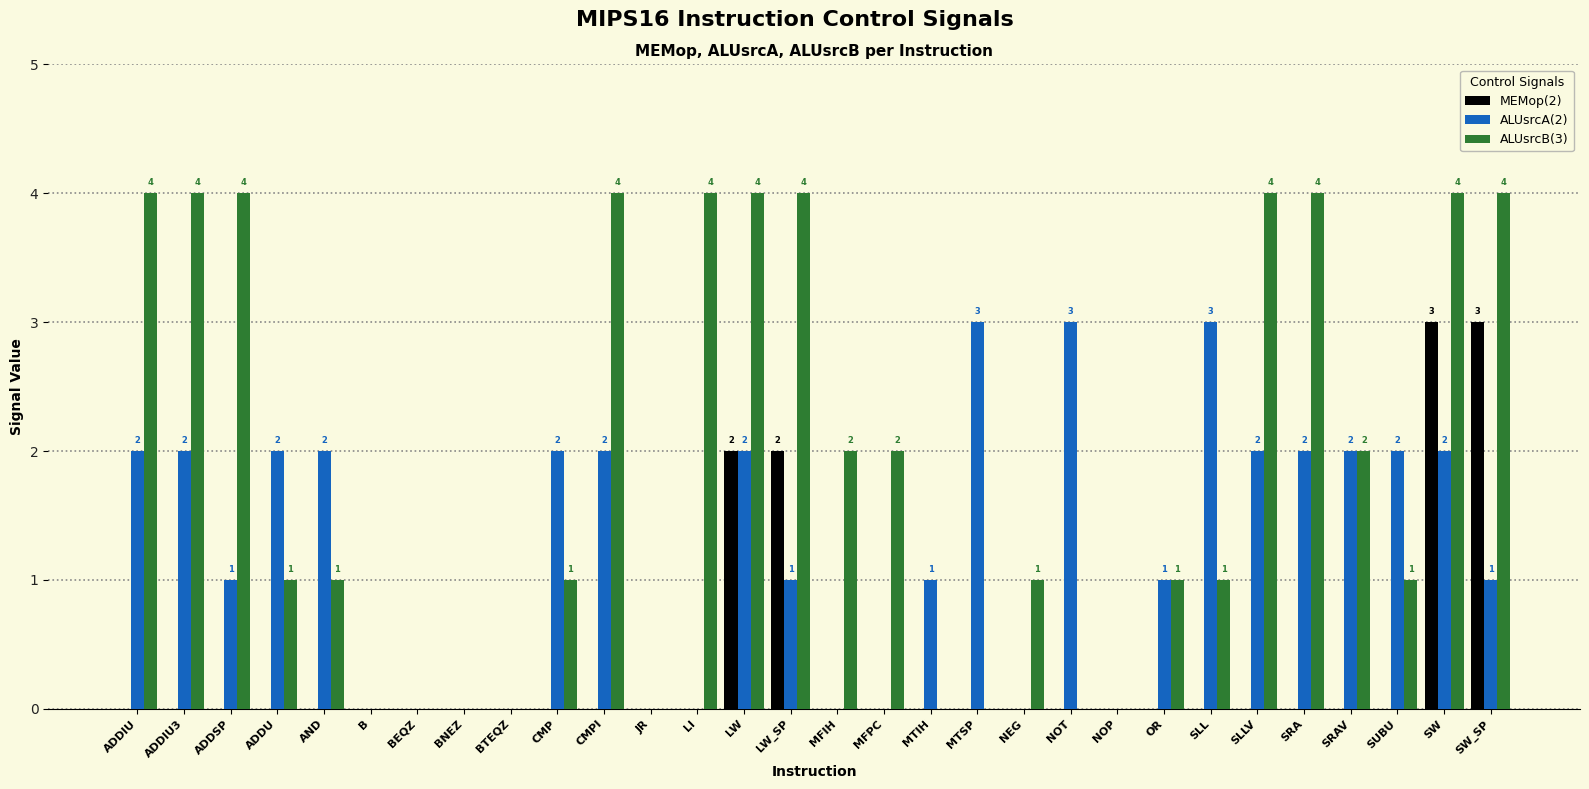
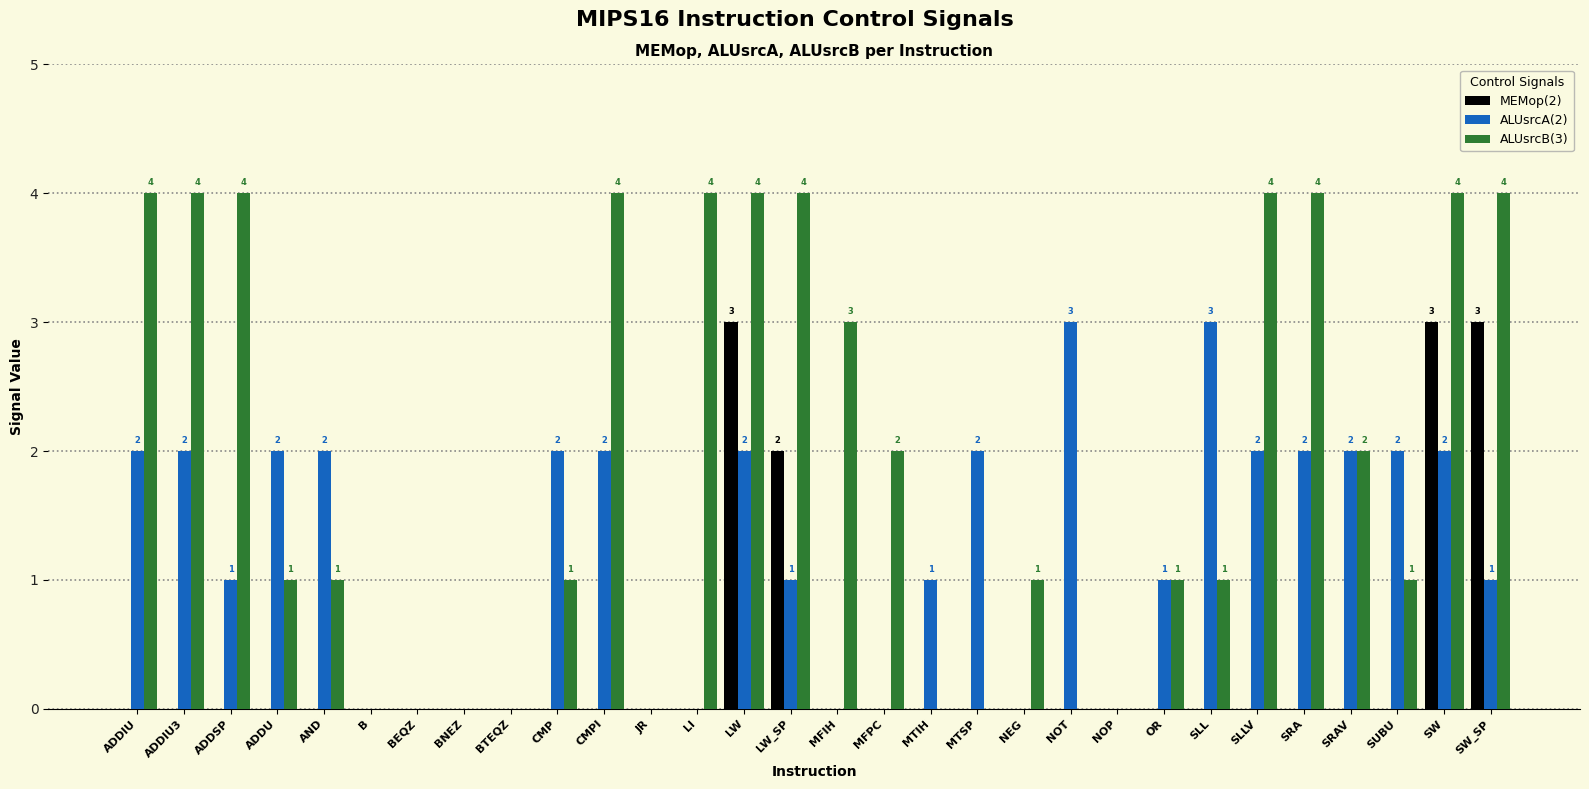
MEMop(2), LW: 2 -> 3
ALUsrcB(3), MFIH: 2 -> 3
ALUsrcA(2), MTSP: 3 -> 2
